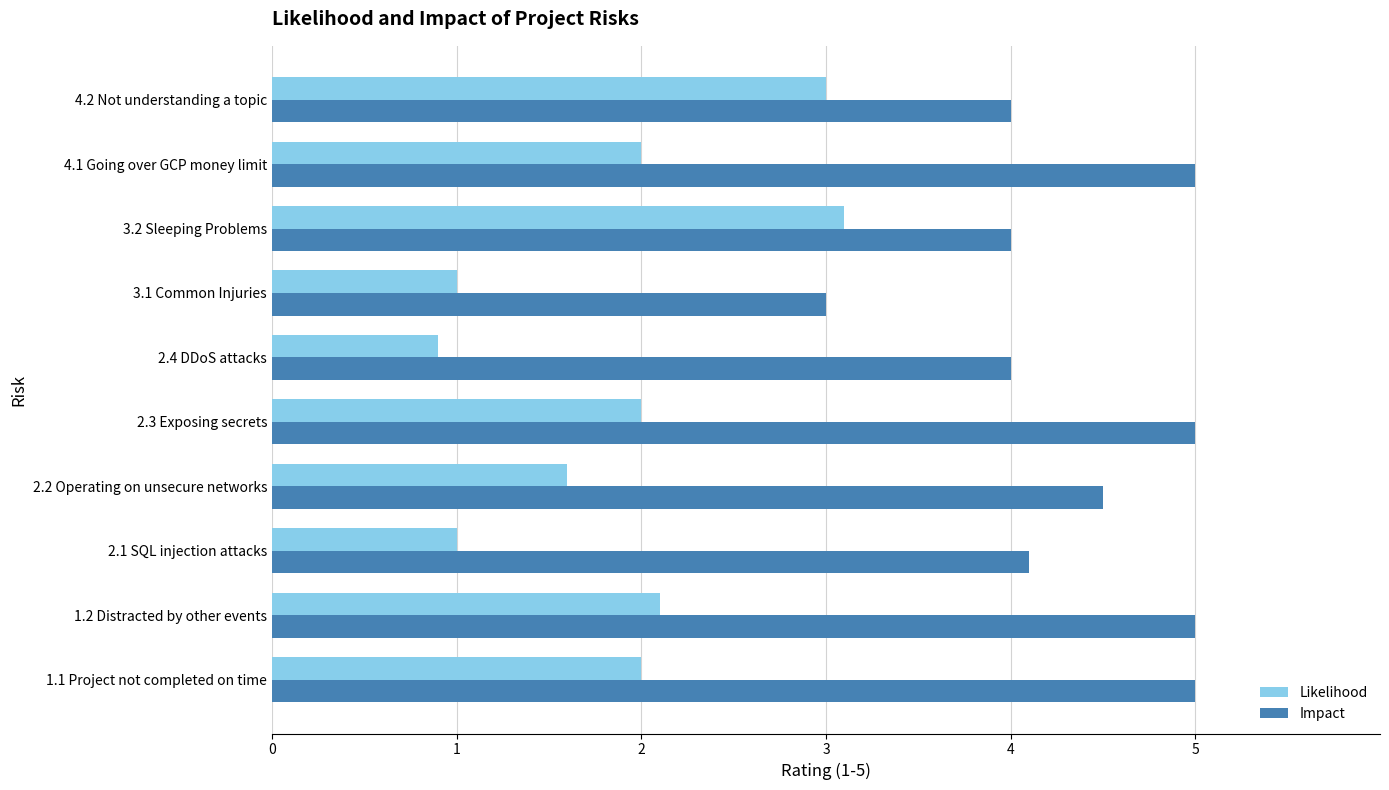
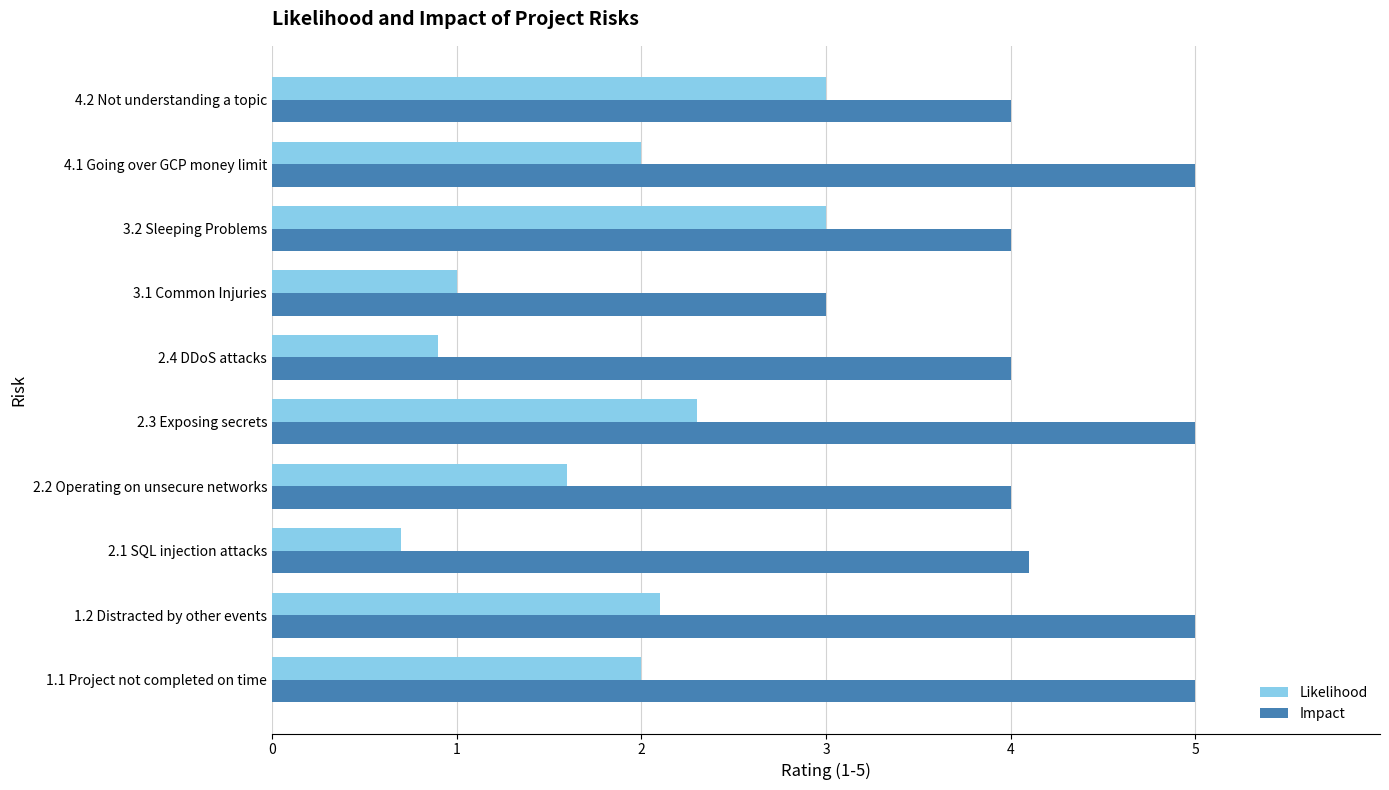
Likelihood, 3.2 Sleeping Problems: 3.1 -> 3.0
Likelihood, 2.3 Exposing secrets: 2.0 -> 2.3
Impact, 2.2 Operating on unsecure networks: 4.5 -> 4.0
Likelihood, 2.1 SQL injection attacks: 1.0 -> 0.7
